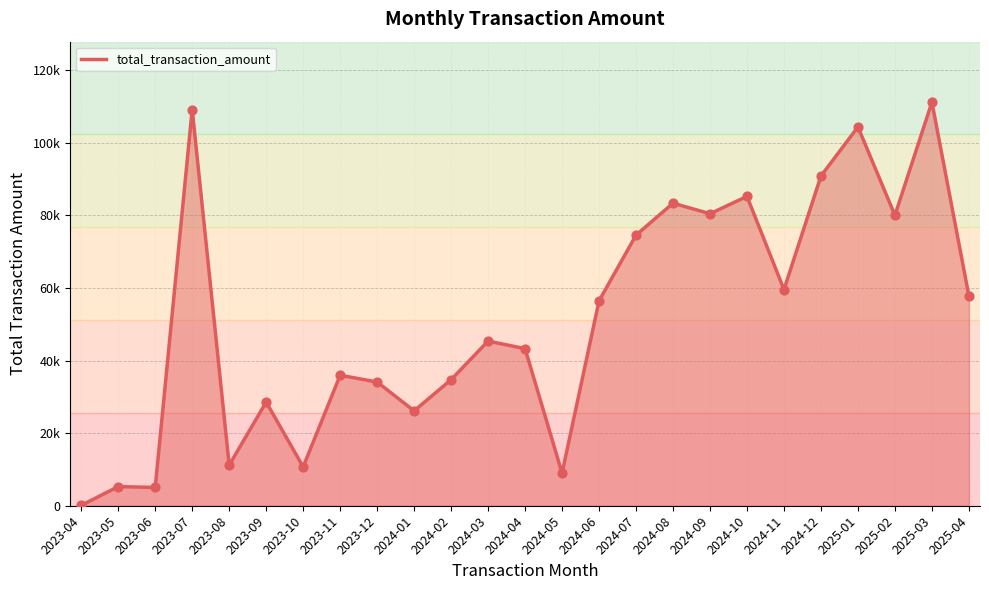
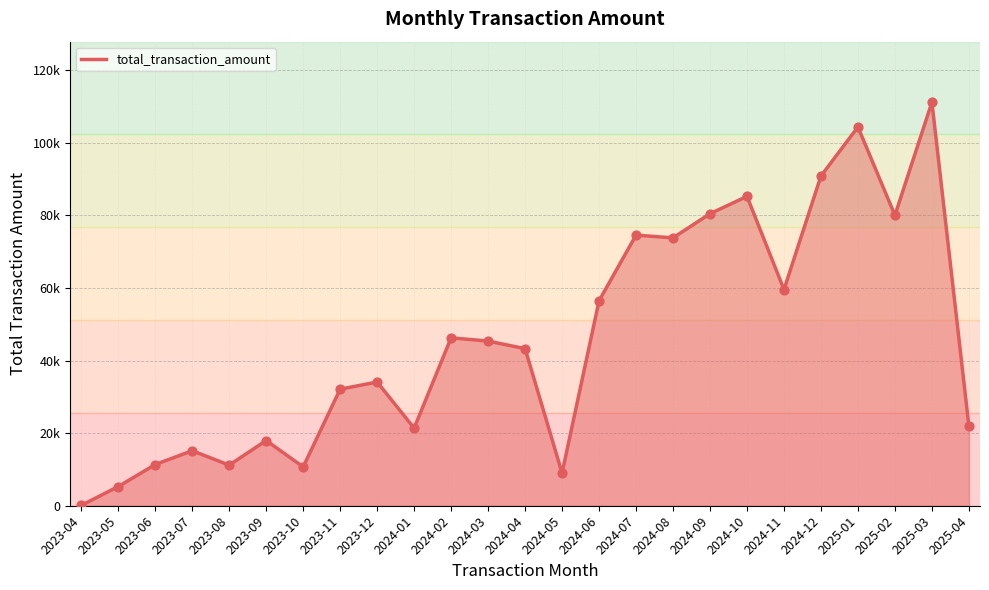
2023-06: 5000 -> 11000
2023-07: 109000 -> 15000
2023-09: 29000 -> 18000
2023-11: 36000 -> 32000
2024-01: 26000 -> 21000
2024-02: 35000 -> 46000
2024-08: 83000 -> 74000
2025-04: 58000 -> 22000
